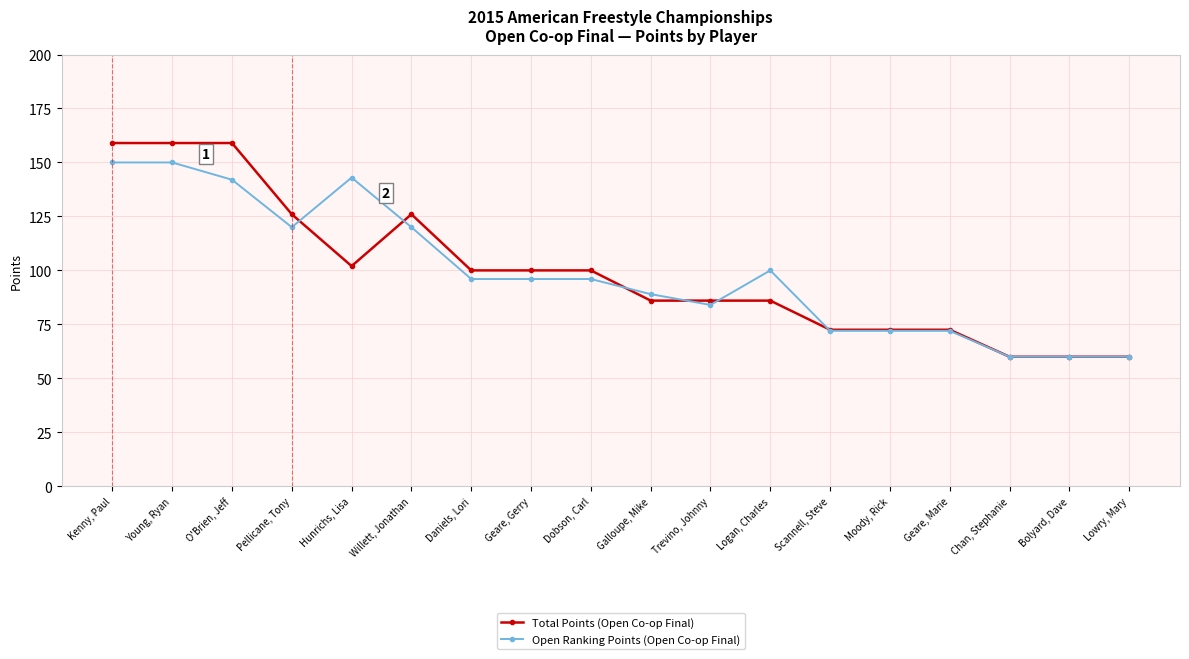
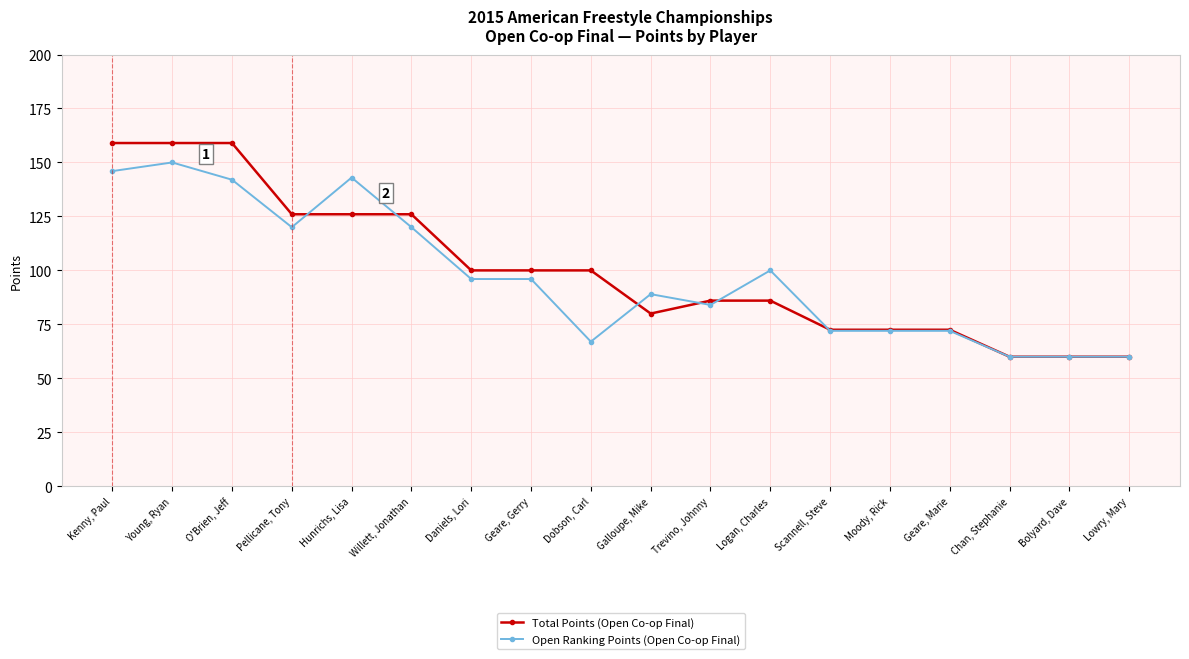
Open Ranking Points (Open Co-op Final), Kenny, Paul: 150 -> 146
Total Points (Open Co-op Final), Hunrichs, Lisa: 102 -> 126
Open Ranking Points (Open Co-op Final), Dobson, Carl: 96 -> 67
Total Points (Open Co-op Final), Galloupe, Mike: 86 -> 80
